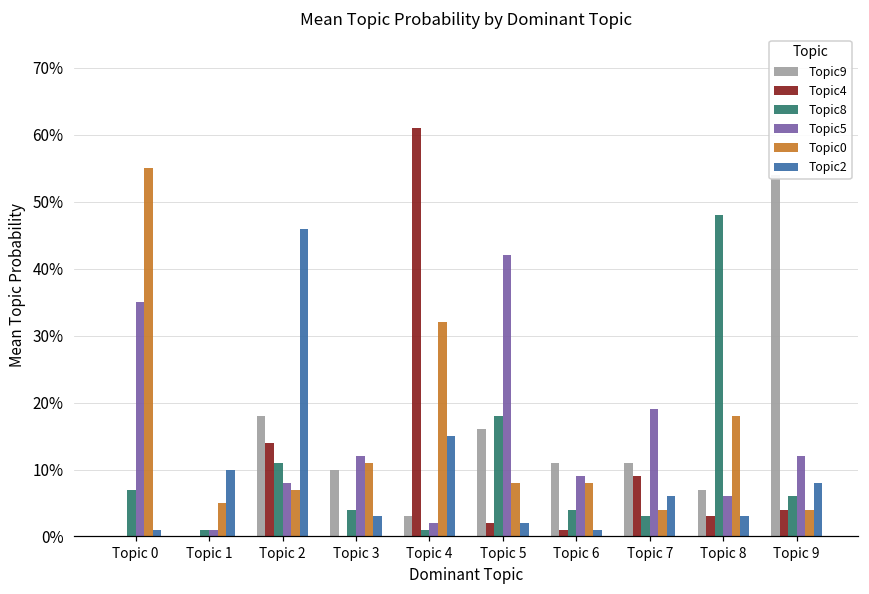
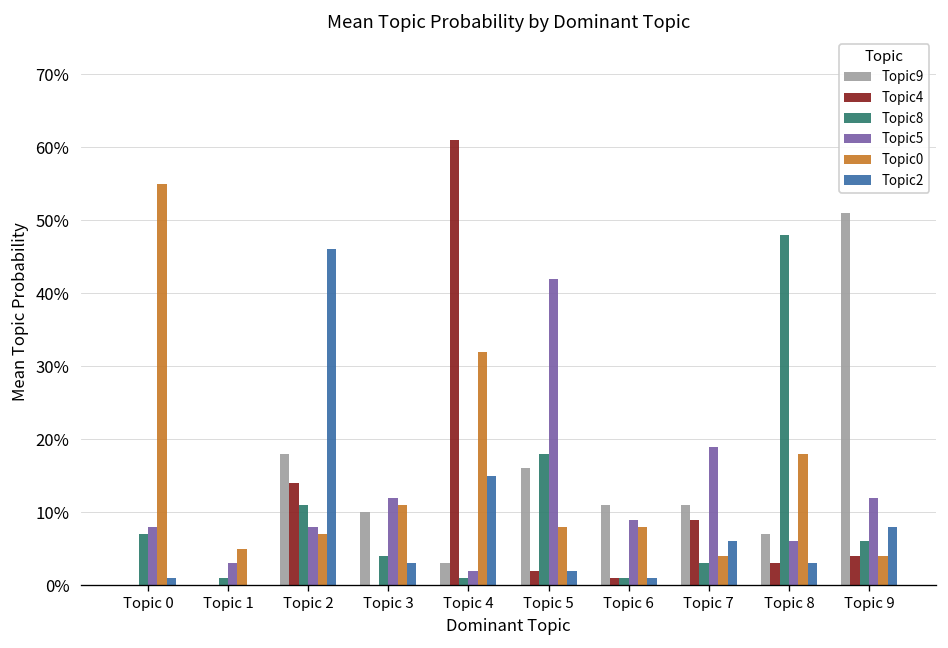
Topic5, Topic 0: 35% -> 8%
Topic5, Topic 1: 1% -> 3%
Topic2, Topic 1: 10% -> 0%
Topic8, Topic 6: 4% -> 1%
Topic9, Topic 9: 54% -> 51%
